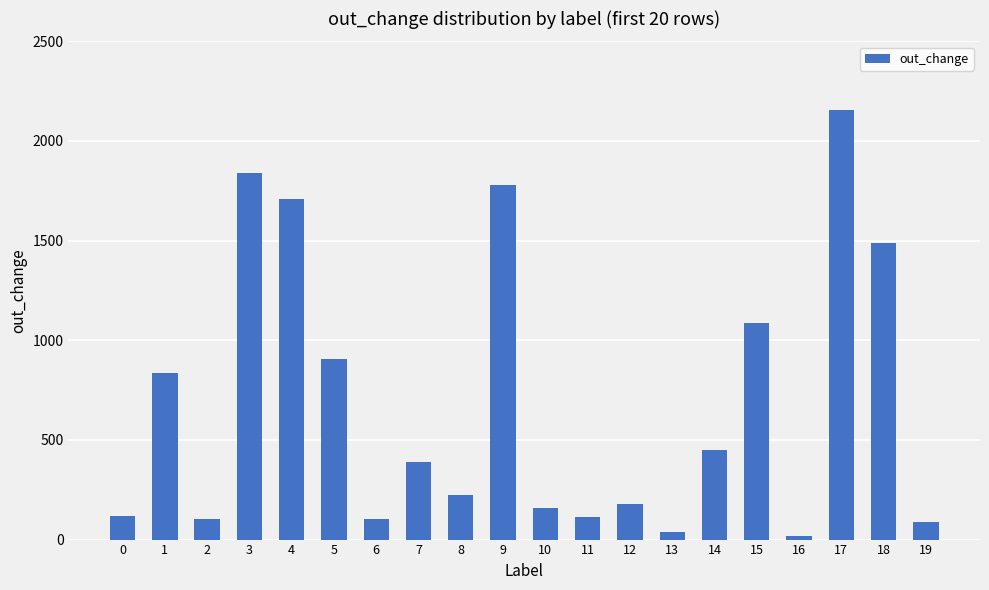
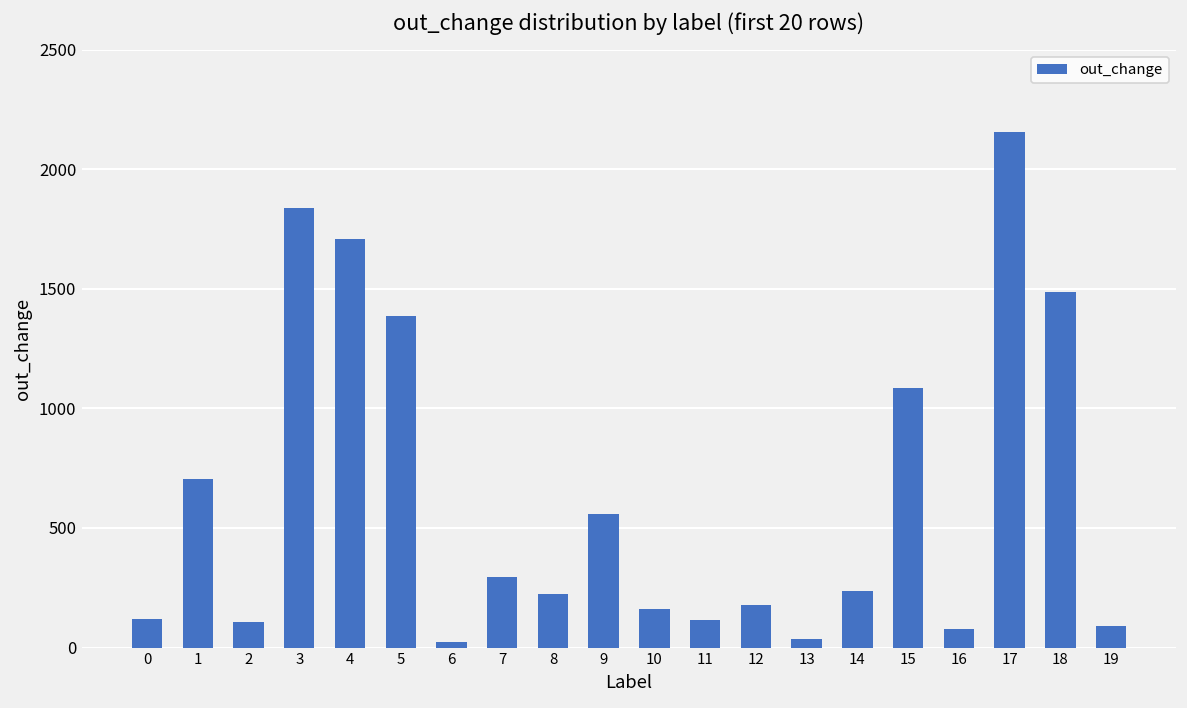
1: 840 -> 700
5: 910 -> 1390
6: 100 -> 20
7: 390 -> 300
9: 1780 -> 560
14: 450 -> 240
16: 20 -> 80
